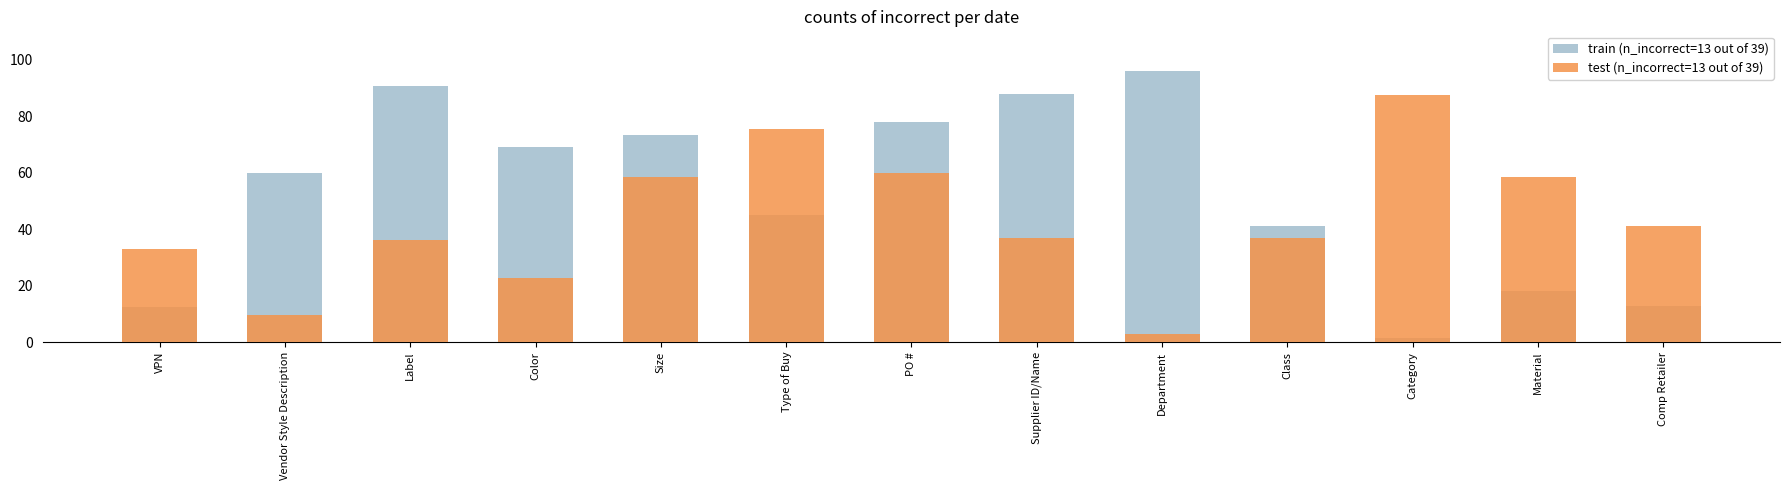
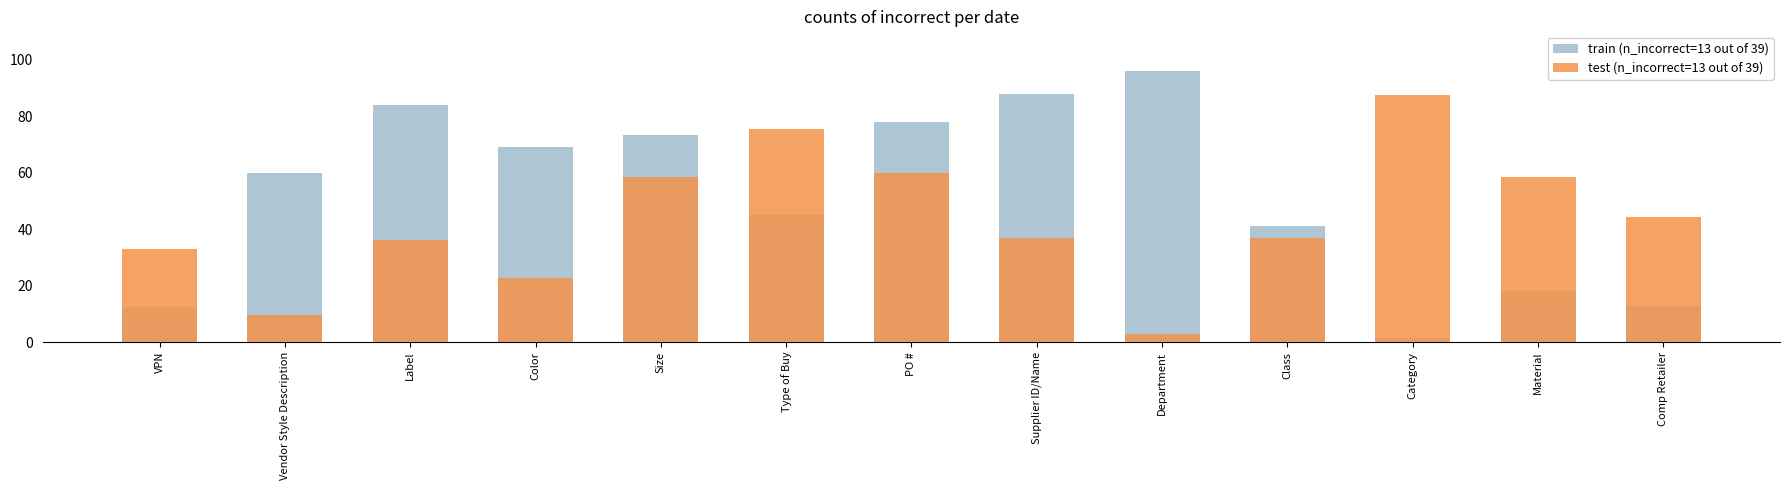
train (n_incorrect=13 out of 39), Label: 91 -> 84
test (n_incorrect=13 out of 39), Comp Retailer: 41 -> 44
